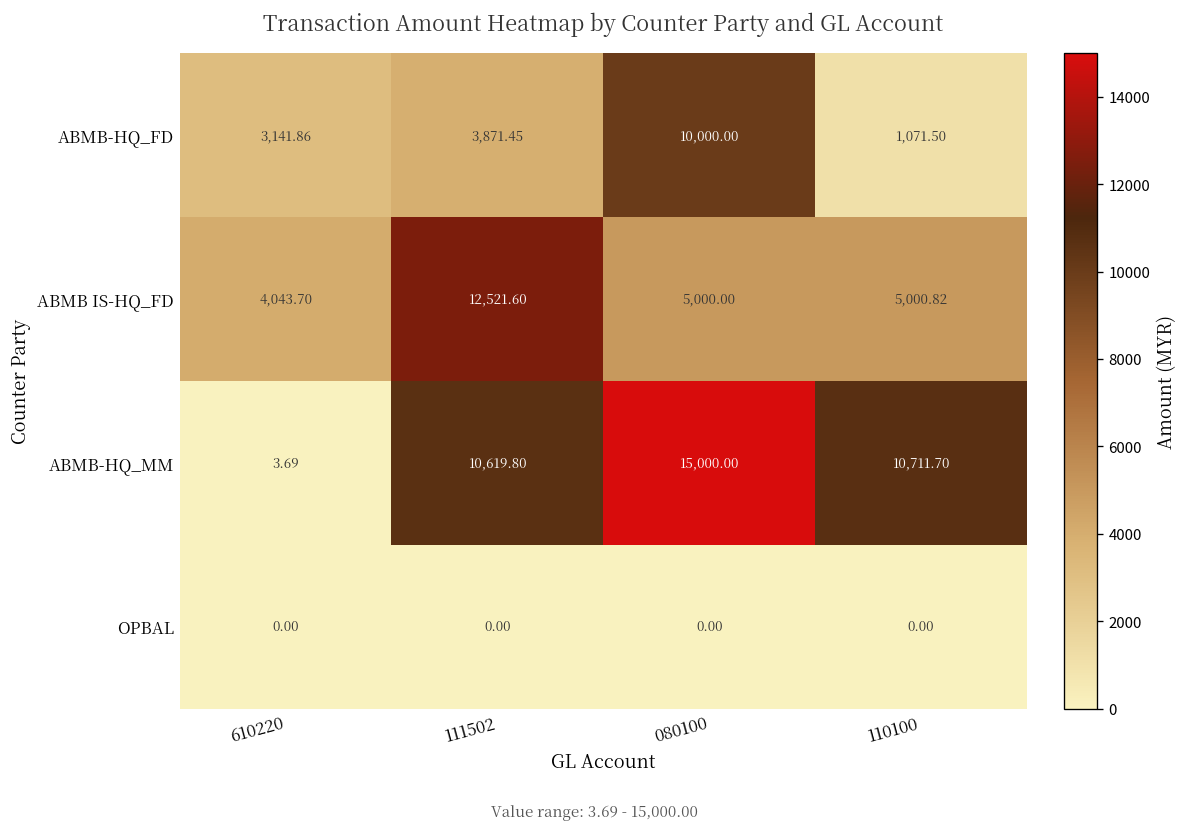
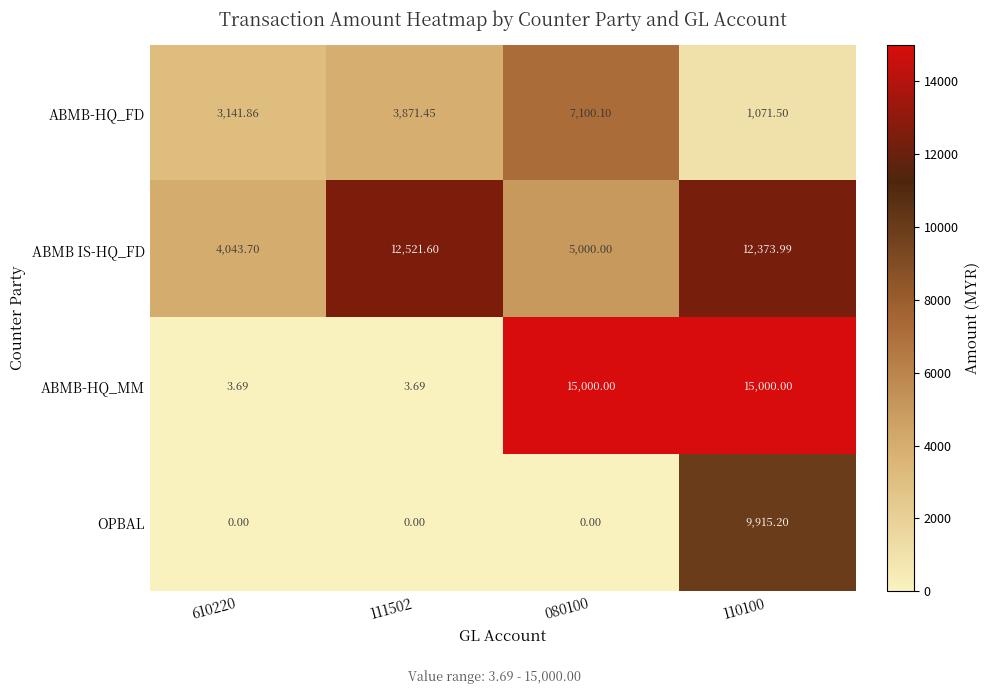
ABMB-HQ_FD, 080100: 10,000.00 -> 7,100.10
ABMB IS-HQ_FD, 110100: 5,000.82 -> 12,373.99
ABMB-HQ_MM, 111502: 10,619.80 -> 3.69
ABMB-HQ_MM, 110100: 10,711.70 -> 15,000.00
OPBAL, 110100: 0.00 -> 9,915.20
